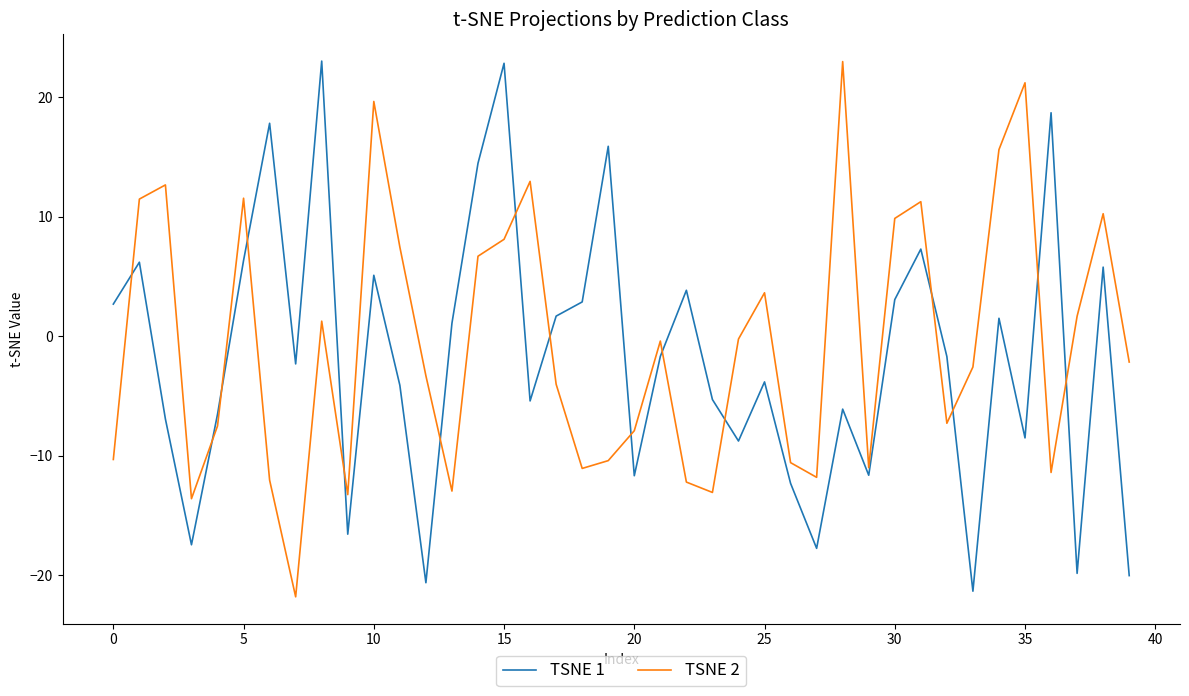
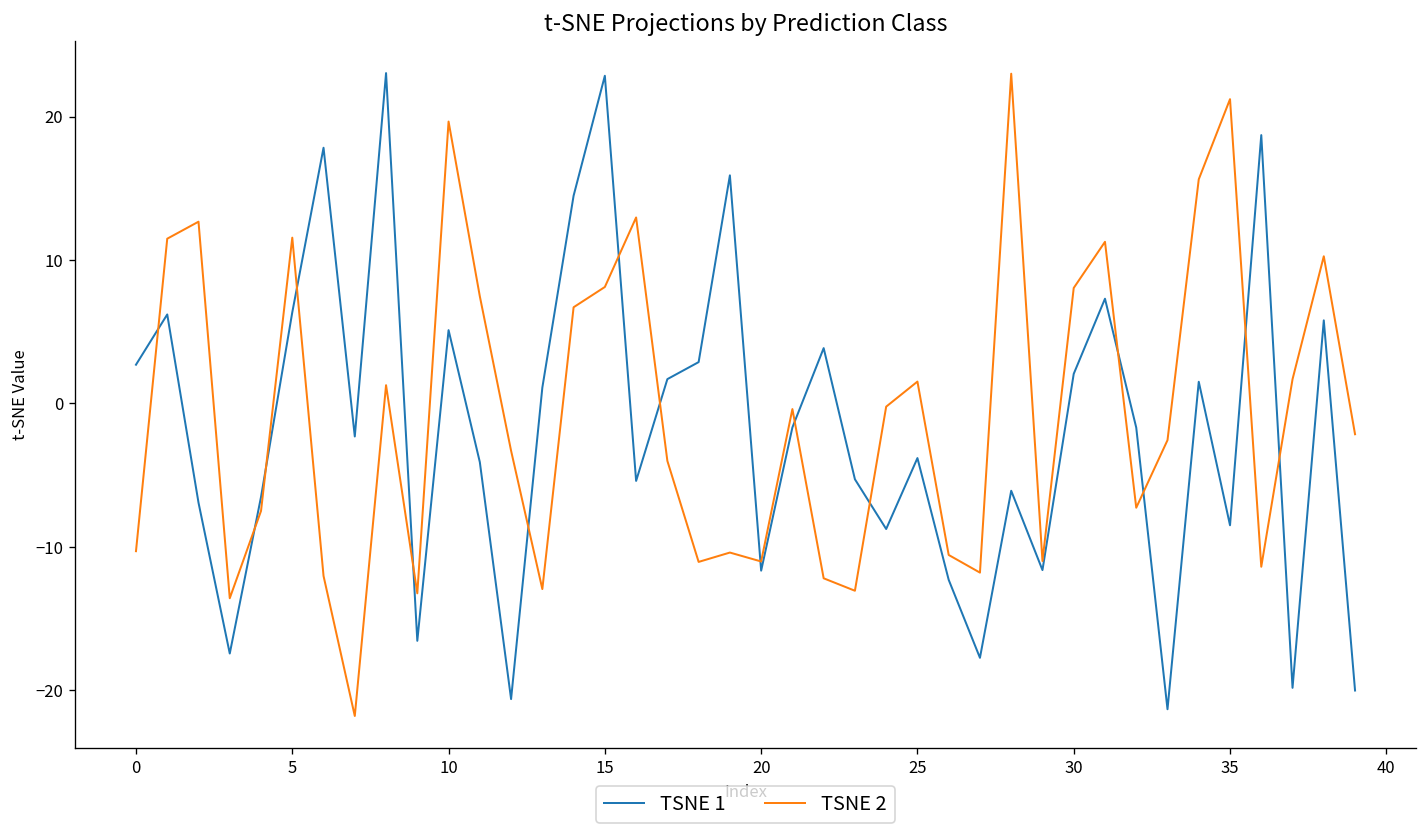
TSNE 2, 20: -7.9 -> -11.0
TSNE 2, 25: 3.6 -> 1.5
TSNE 1, 30: 3.1 -> 2.1
TSNE 2, 30: 9.9 -> 8.0
